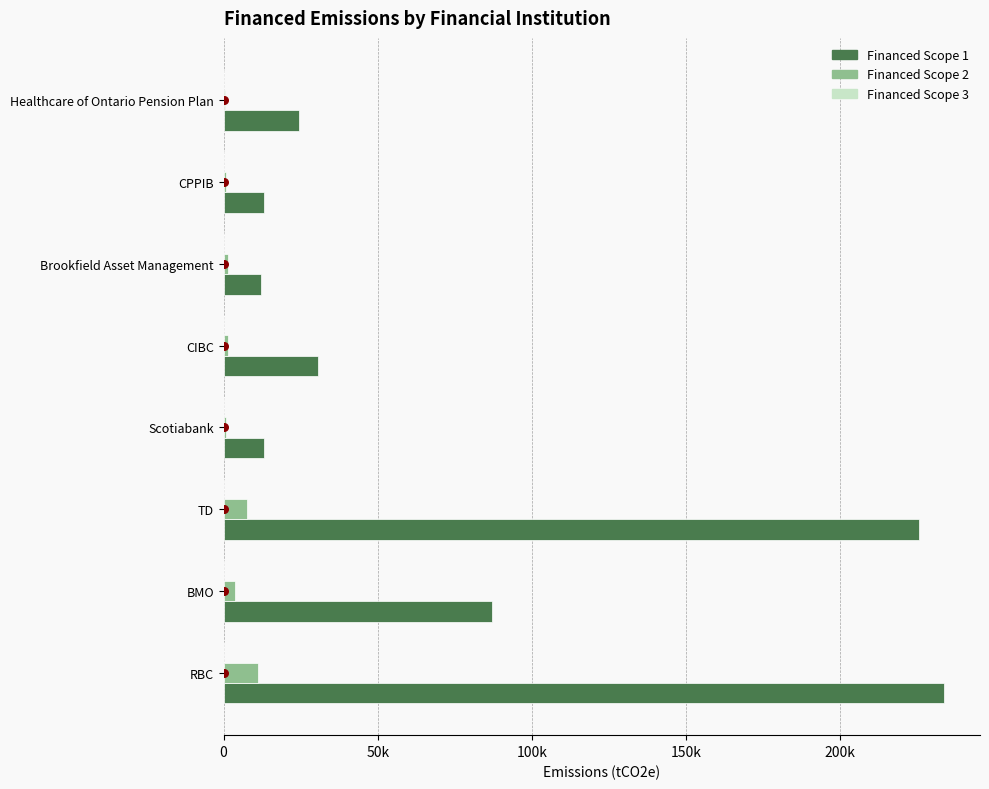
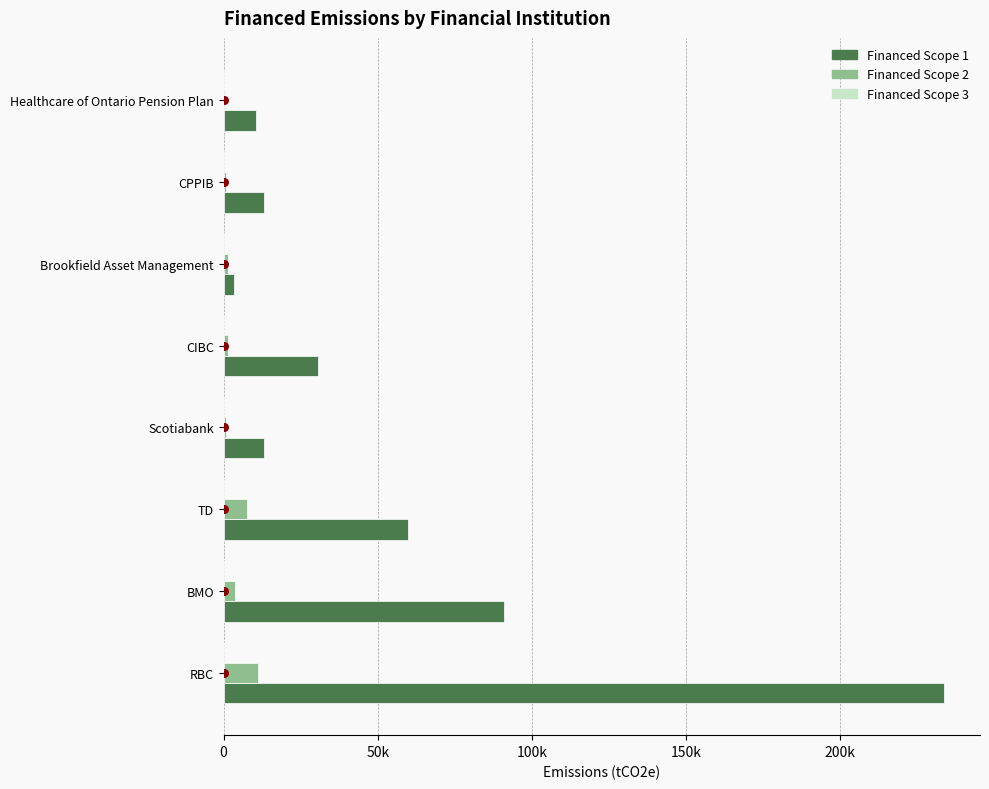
Financed Scope 1, Healthcare of Ontario Pension Plan: 25000 -> 11000
Financed Scope 1, Brookfield Asset Management: 12000 -> 3000
Financed Scope 1, TD: 226000 -> 60000
Financed Scope 1, BMO: 87000 -> 91000
